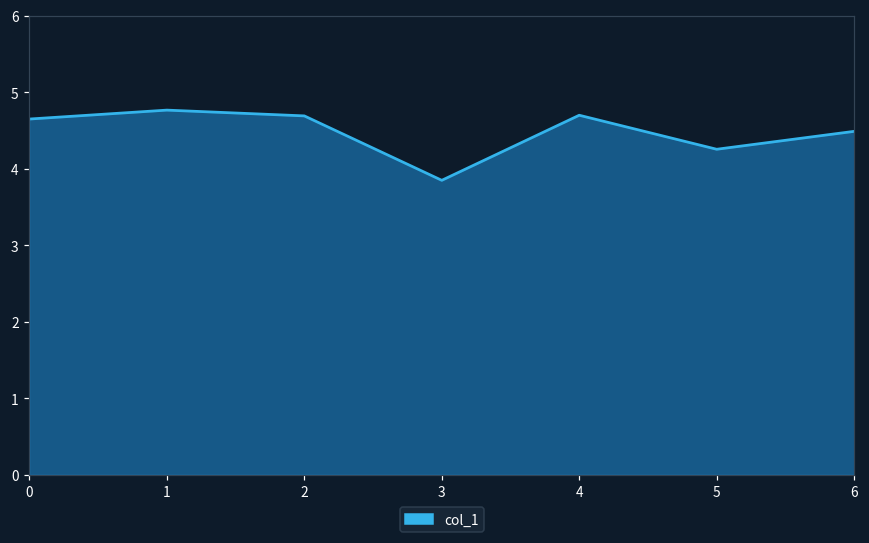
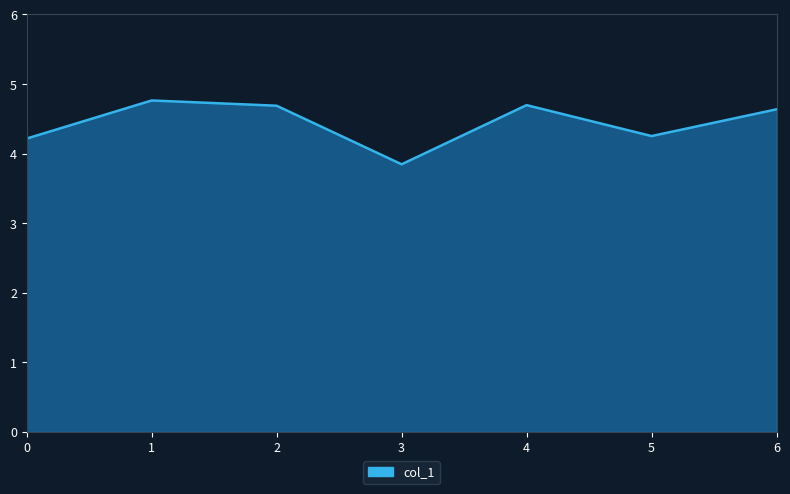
0: 4.6 -> 4.2
6: 4.5 -> 4.6
